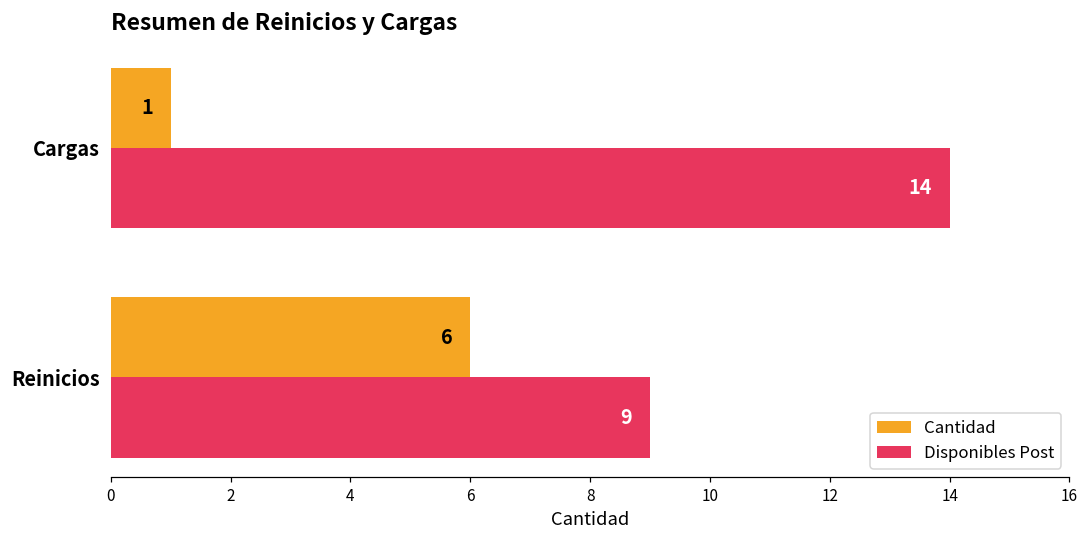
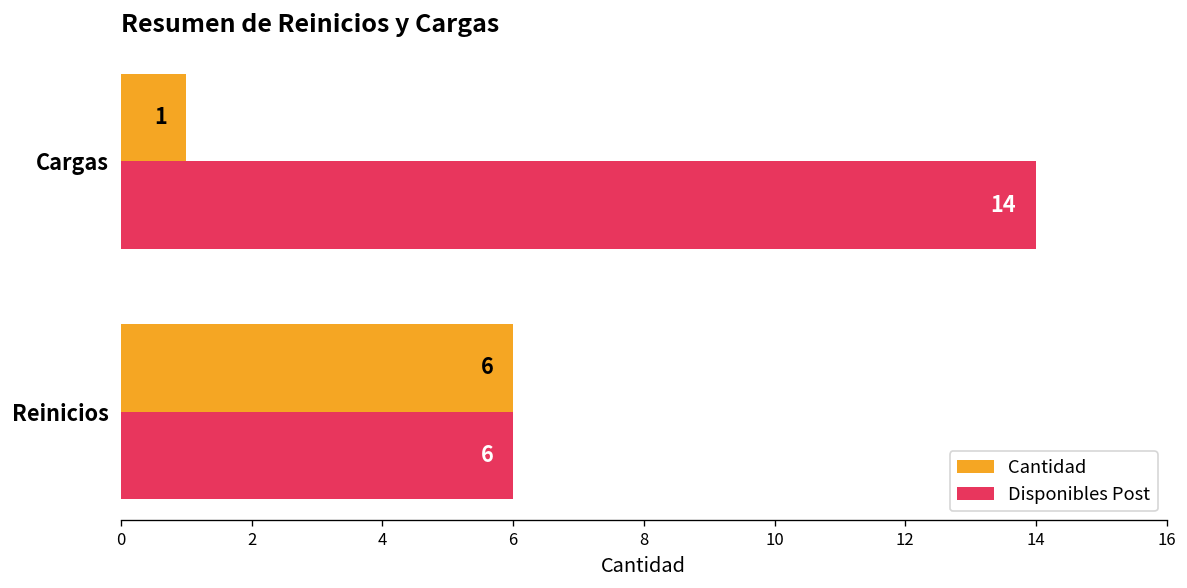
Disponibles Post, Reinicios: 9 -> 6
